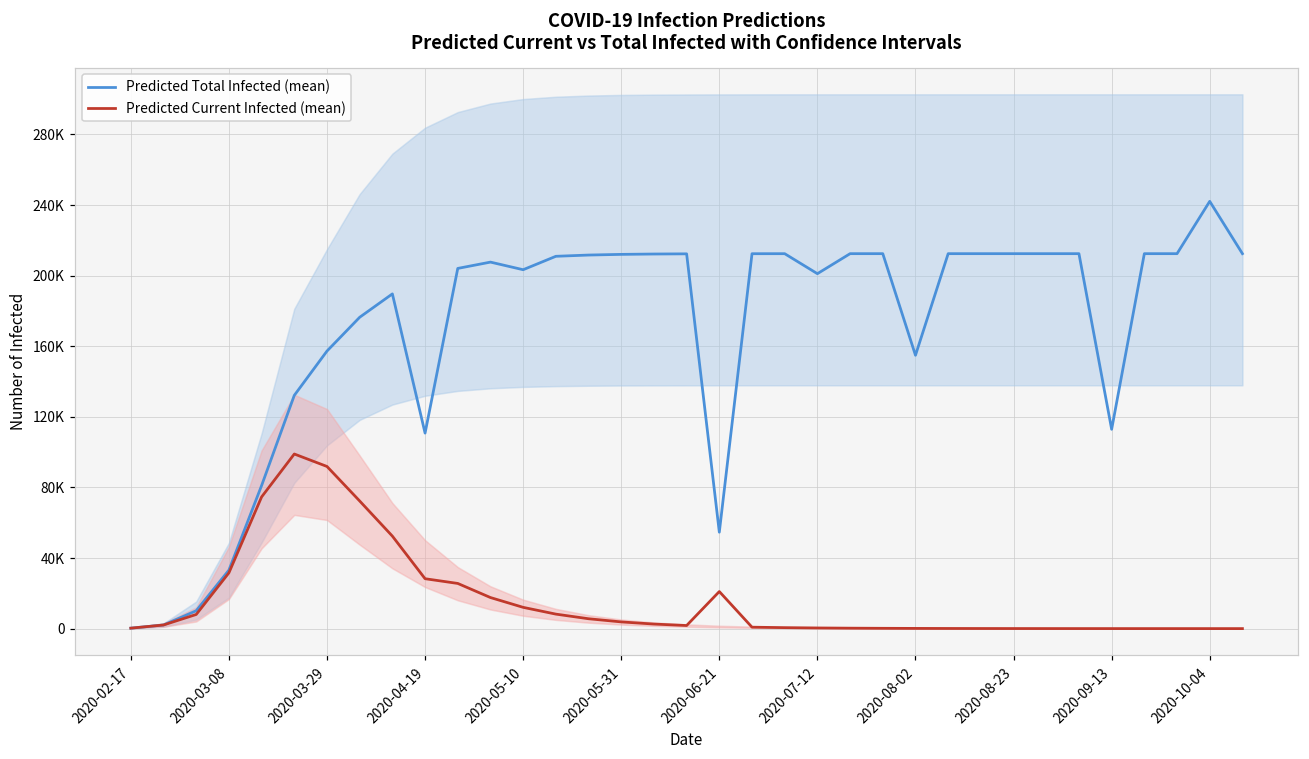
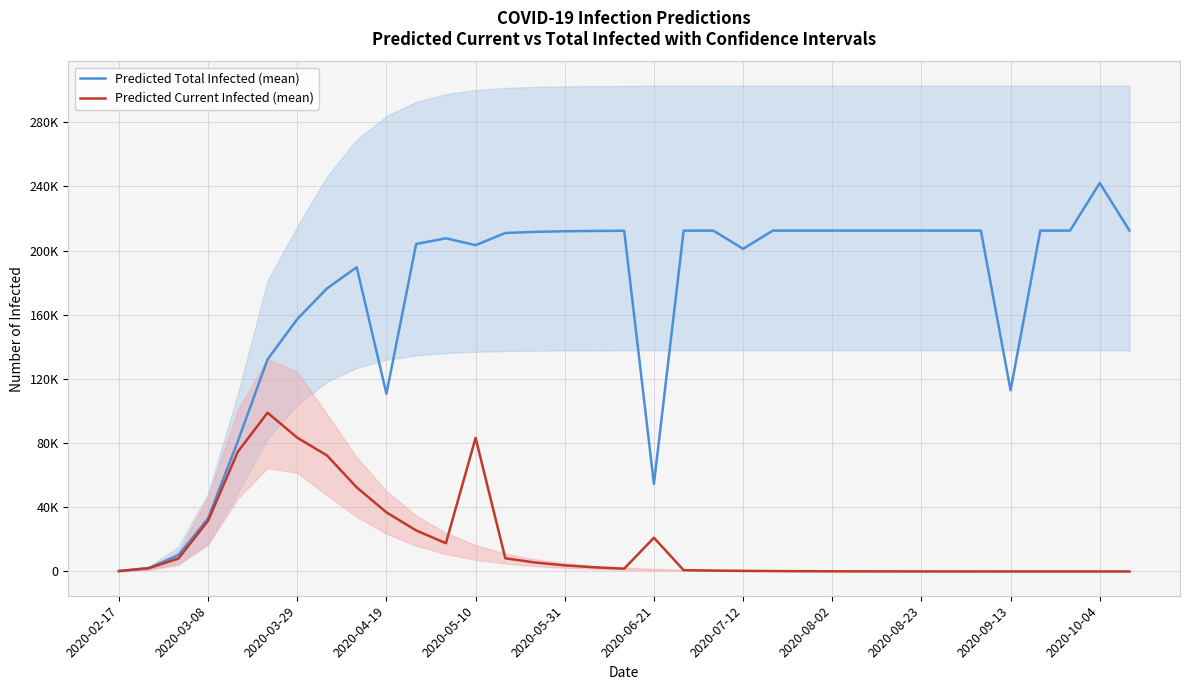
Predicted Current Infected (mean), 2020-03-29: 92000 -> 83000
Predicted Current Infected (mean), 2020-04-19: 28000 -> 37000
Predicted Current Infected (mean), 2020-05-10: 12000 -> 83000
Predicted Total Infected (mean), 2020-08-02: 155000 -> 212000
